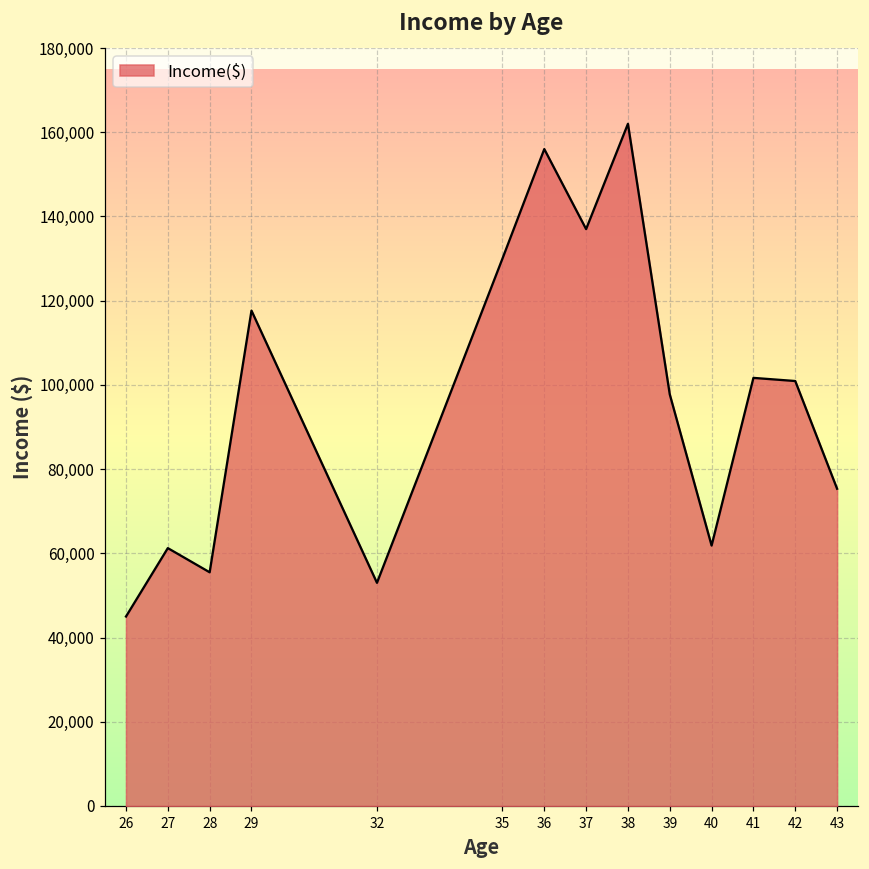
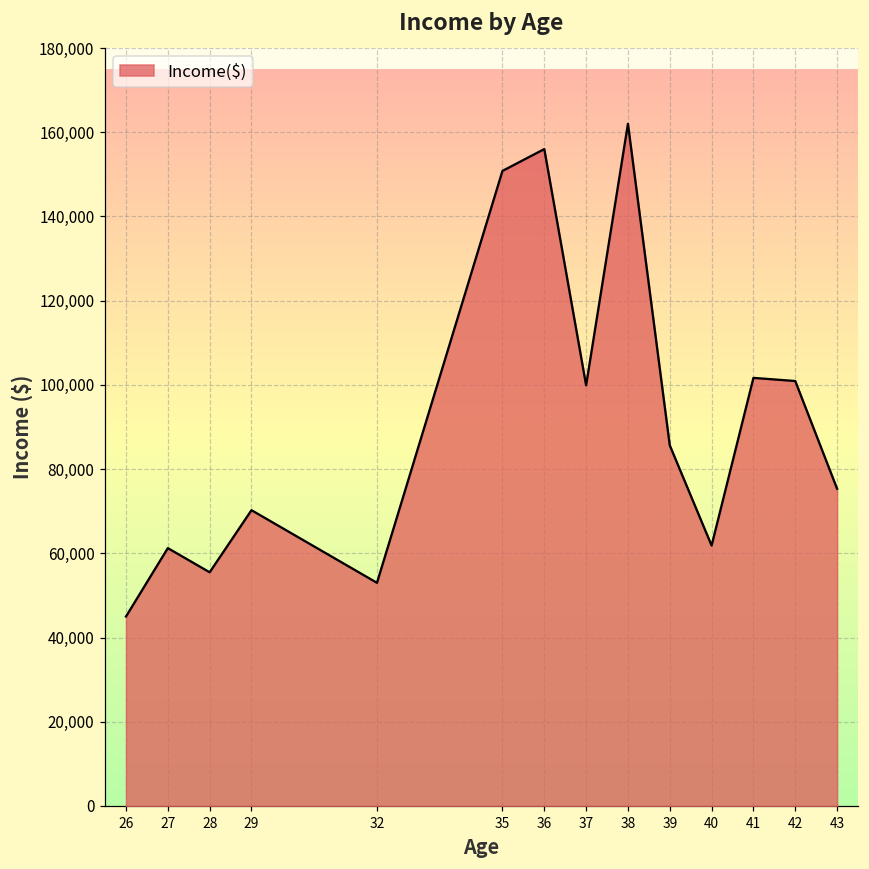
29: 118,000 -> 70,000
35: 130,000 -> 151,000
37: 137,000 -> 100,000
39: 98,000 -> 86,000
